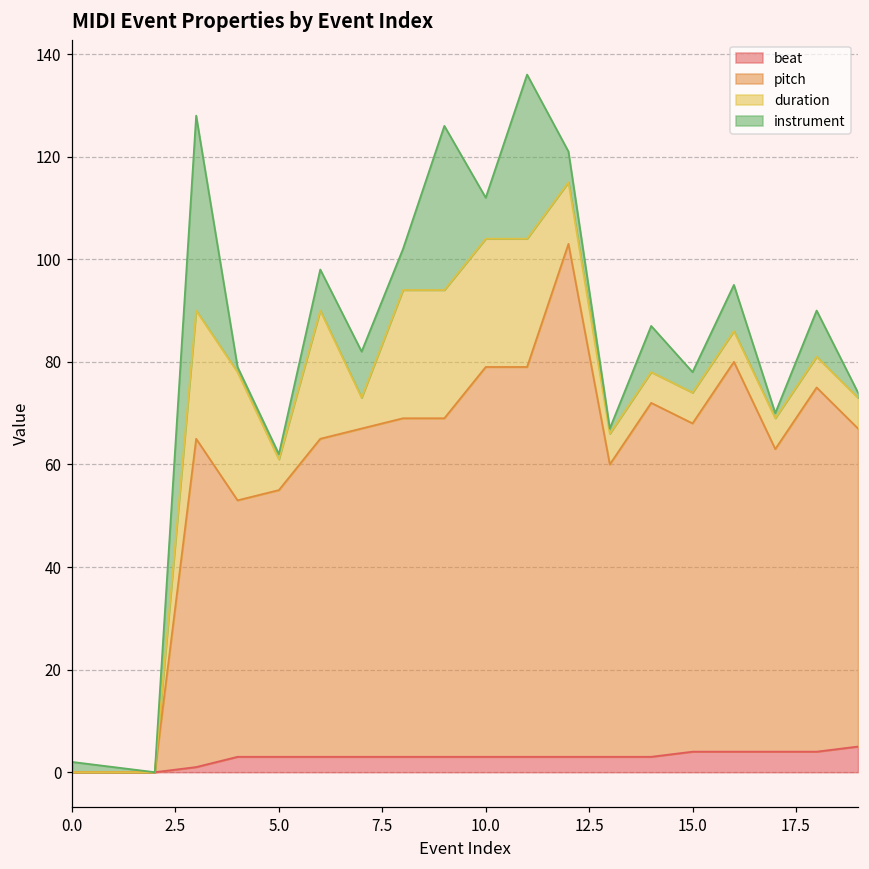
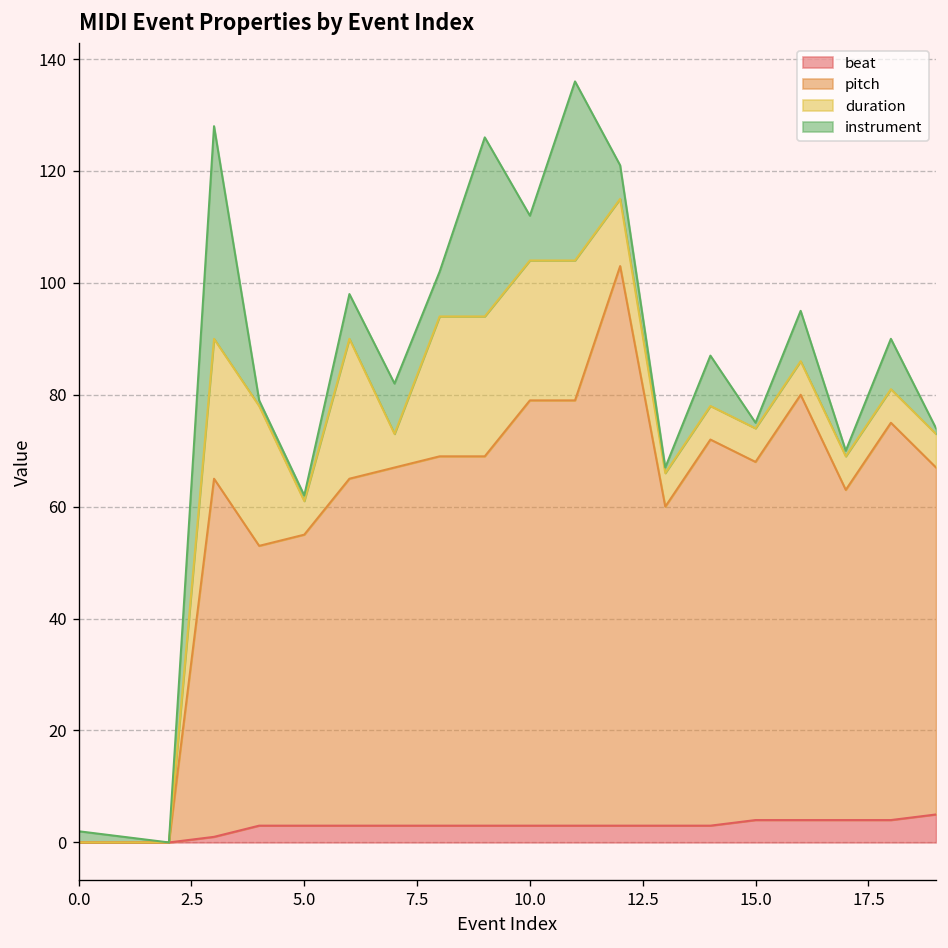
instrument, 15.0: 4 -> 1
